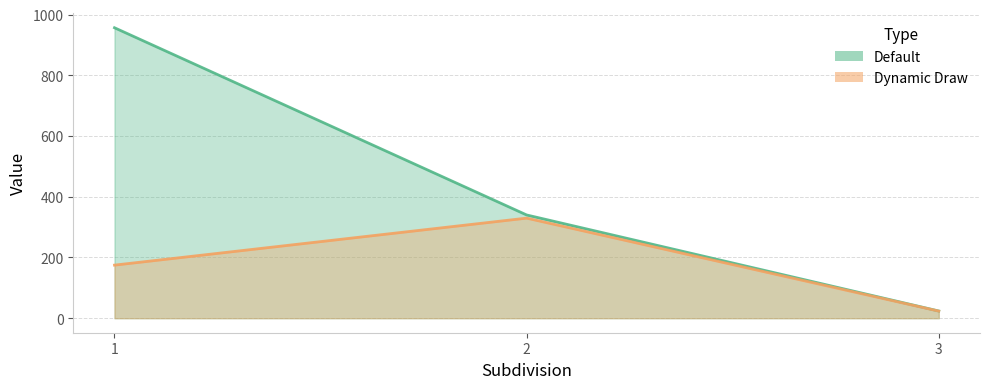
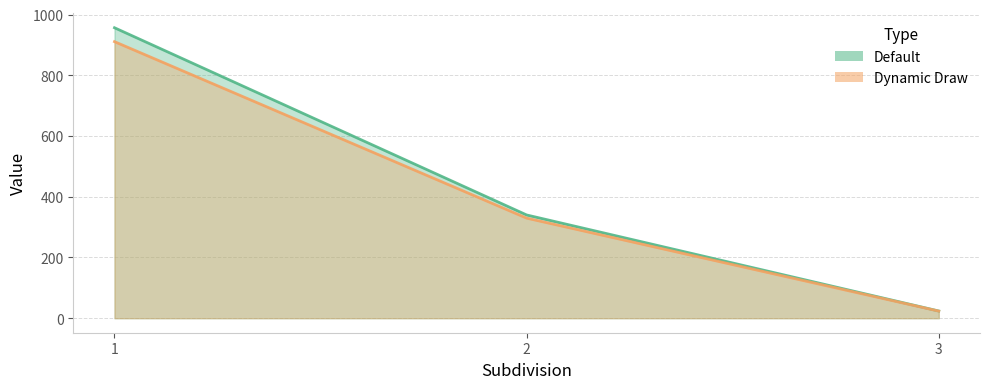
Dynamic Draw, 1: 170 -> 910
